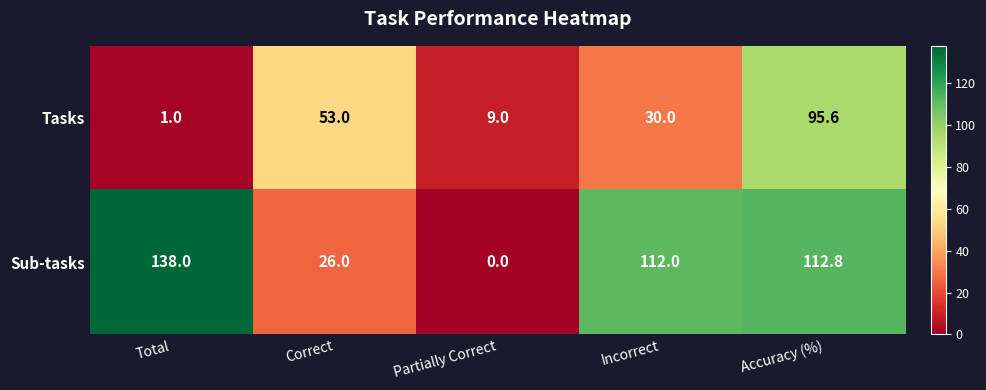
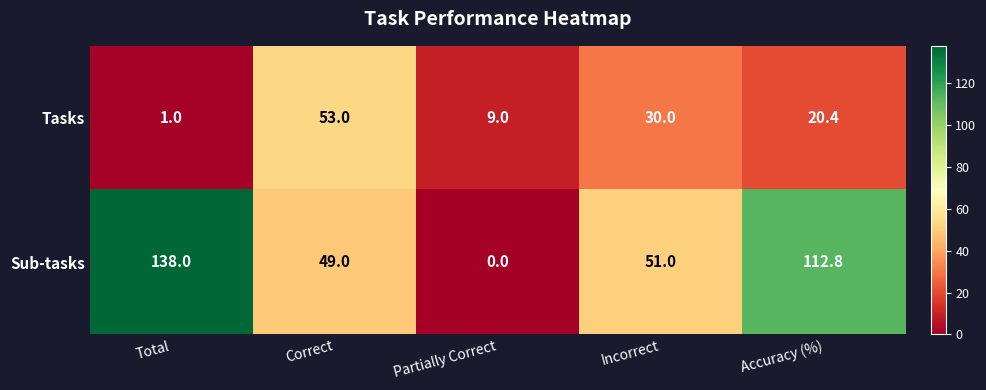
Tasks, Accuracy (%): 95.6 -> 20.4
Sub-tasks, Correct: 26.0 -> 49.0
Sub-tasks, Incorrect: 112.0 -> 51.0
